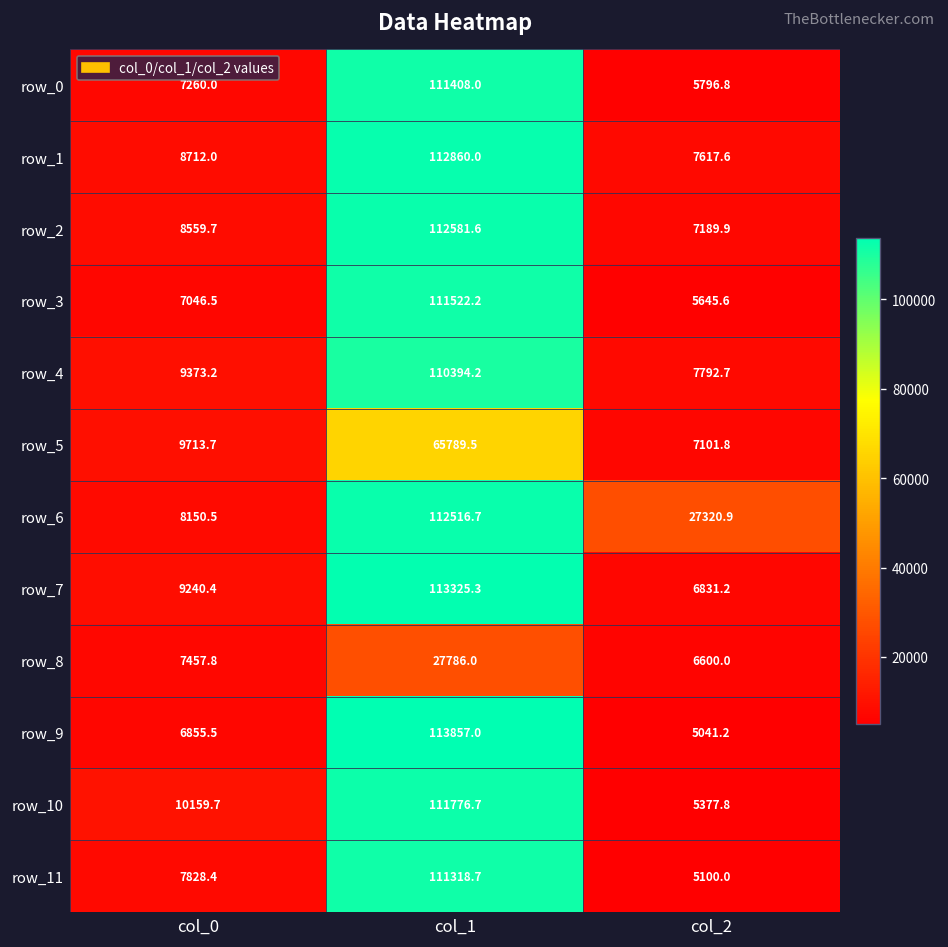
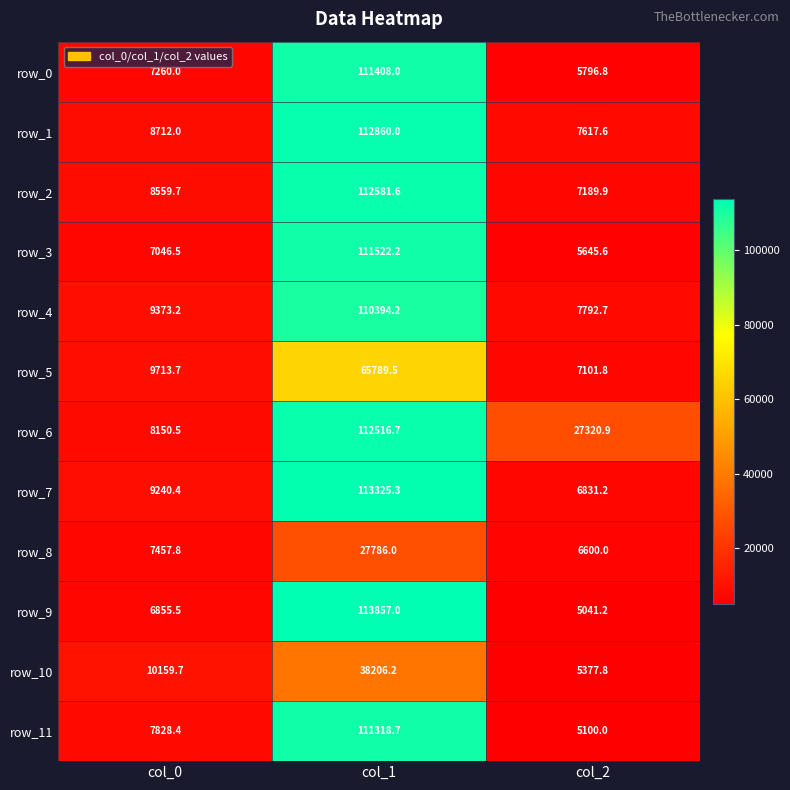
row_10, col_1: 111776.7 -> 38206.2
